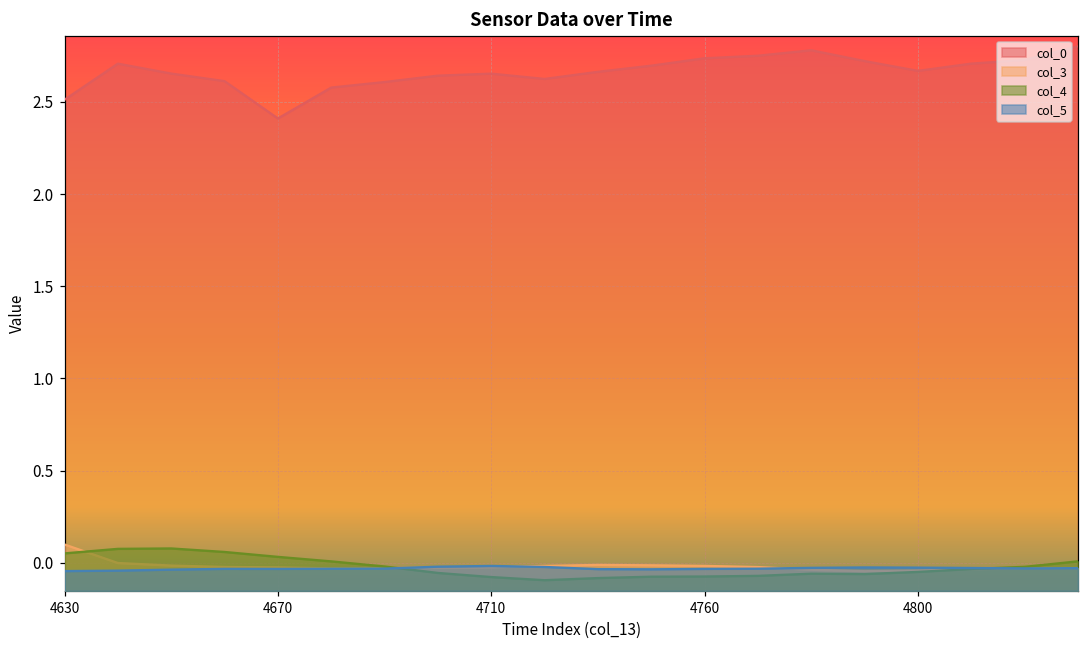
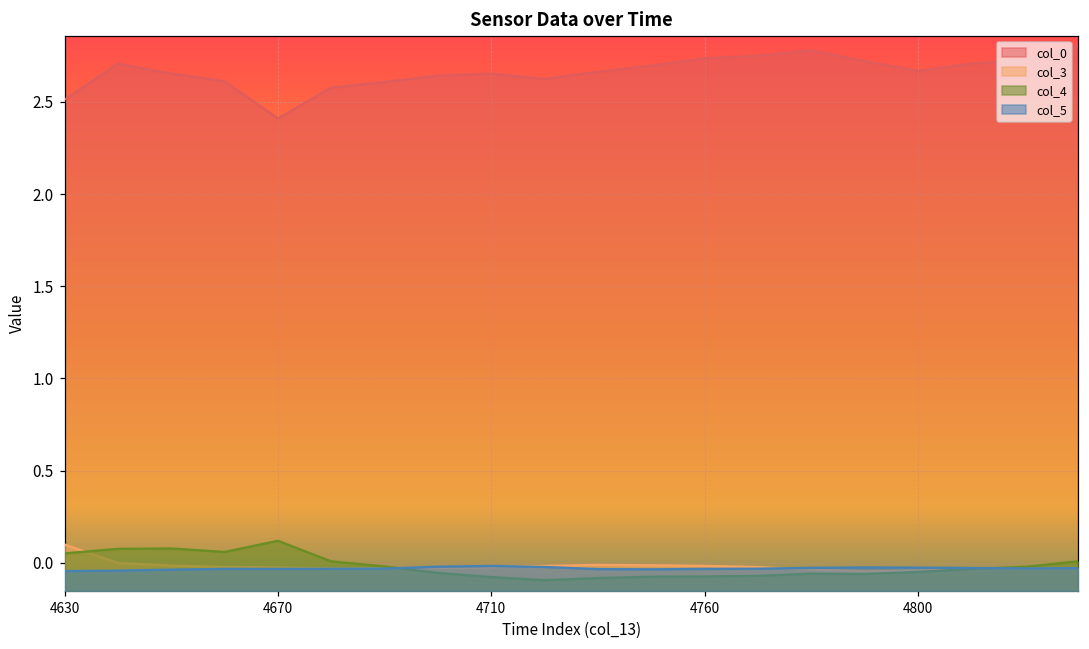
col_4, 4670: 0.03 -> 0.12
